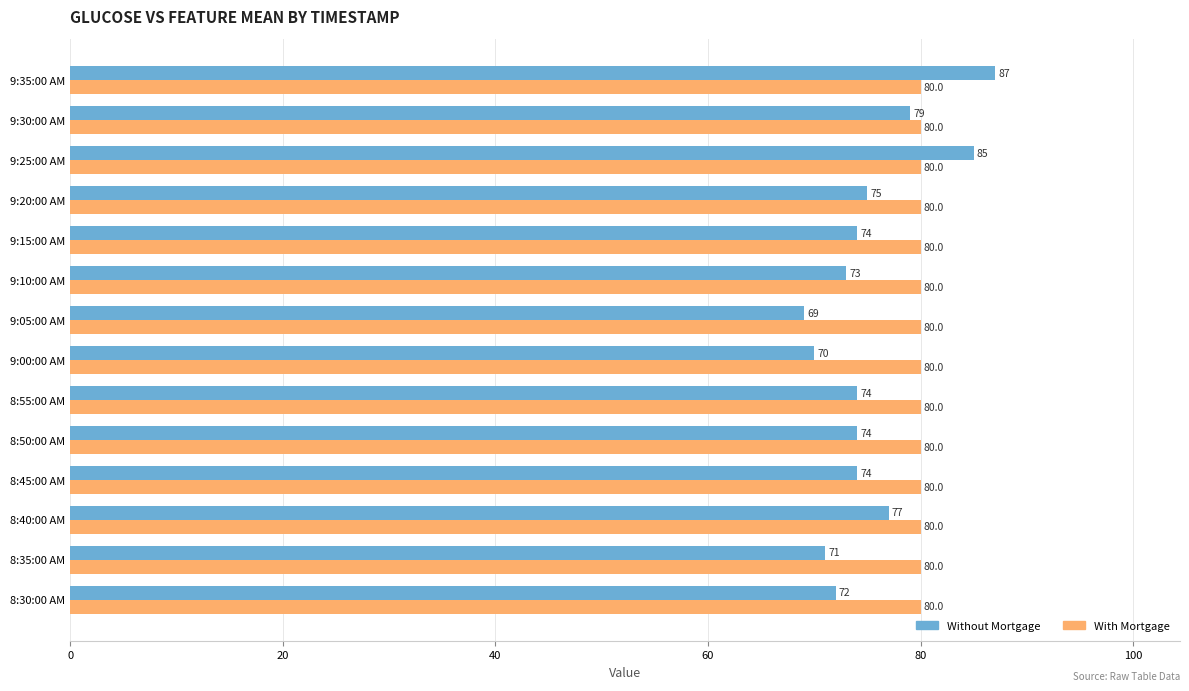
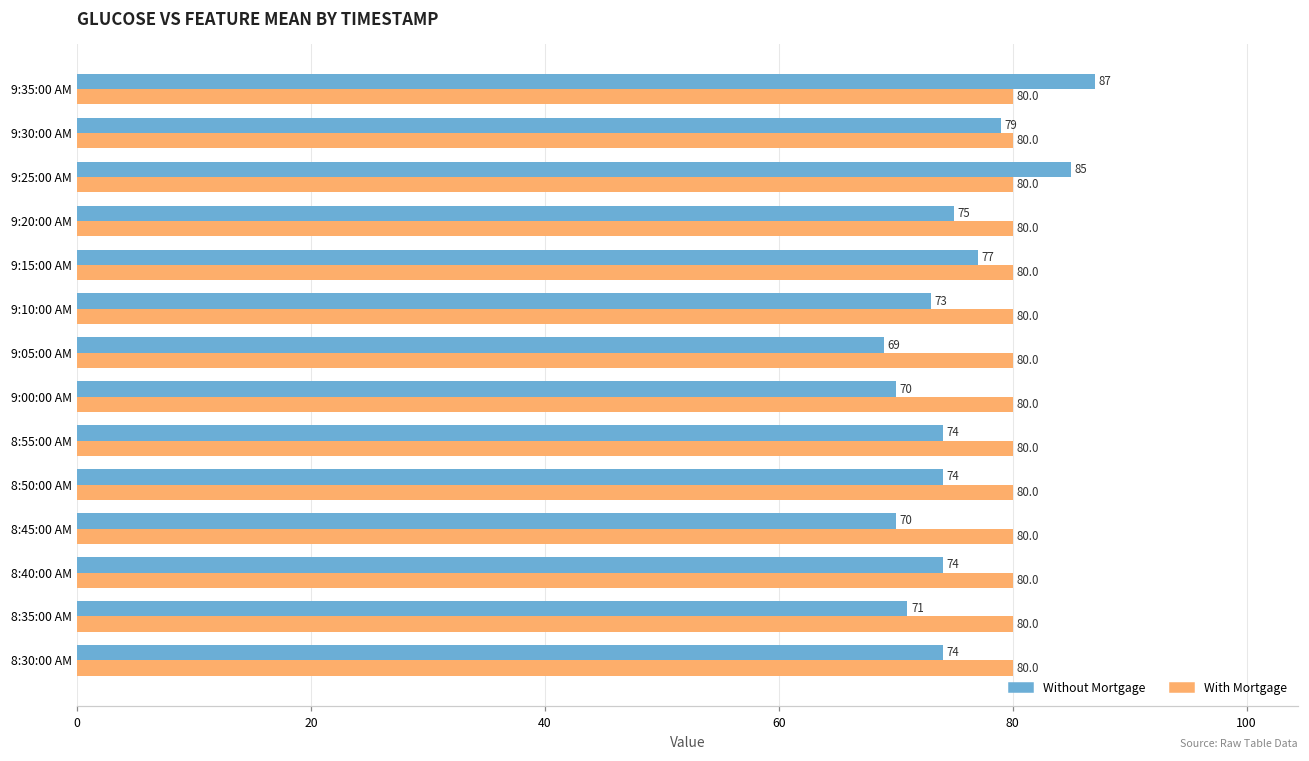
Without Mortgage, 9:15:00 AM: 74 -> 77
Without Mortgage, 8:45:00 AM: 74 -> 70
Without Mortgage, 8:40:00 AM: 77 -> 74
Without Mortgage, 8:30:00 AM: 72 -> 74
